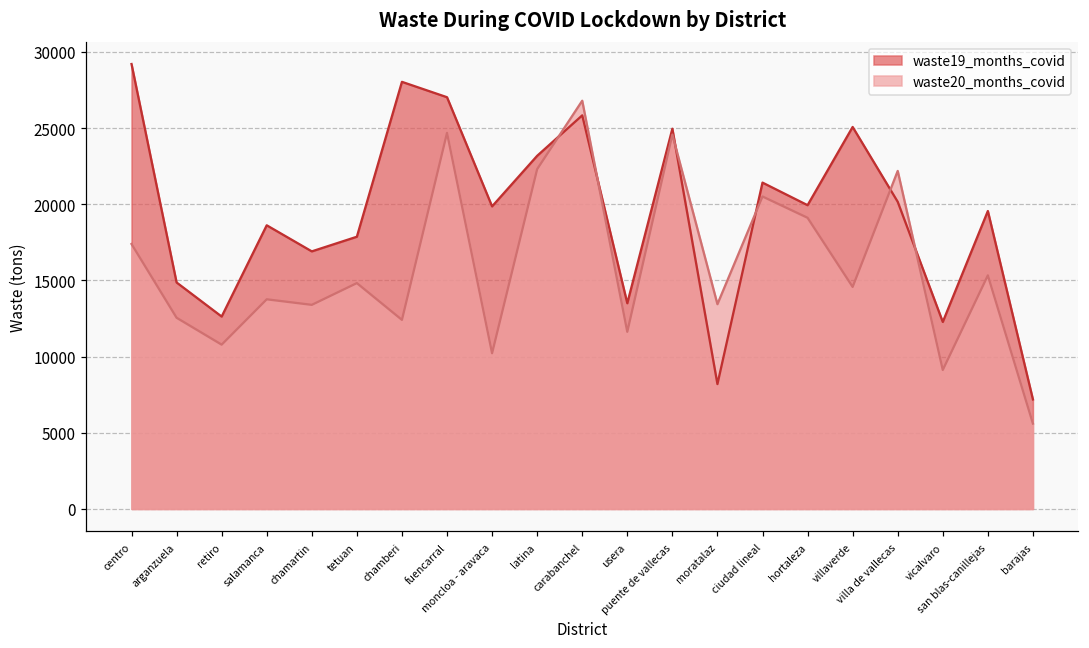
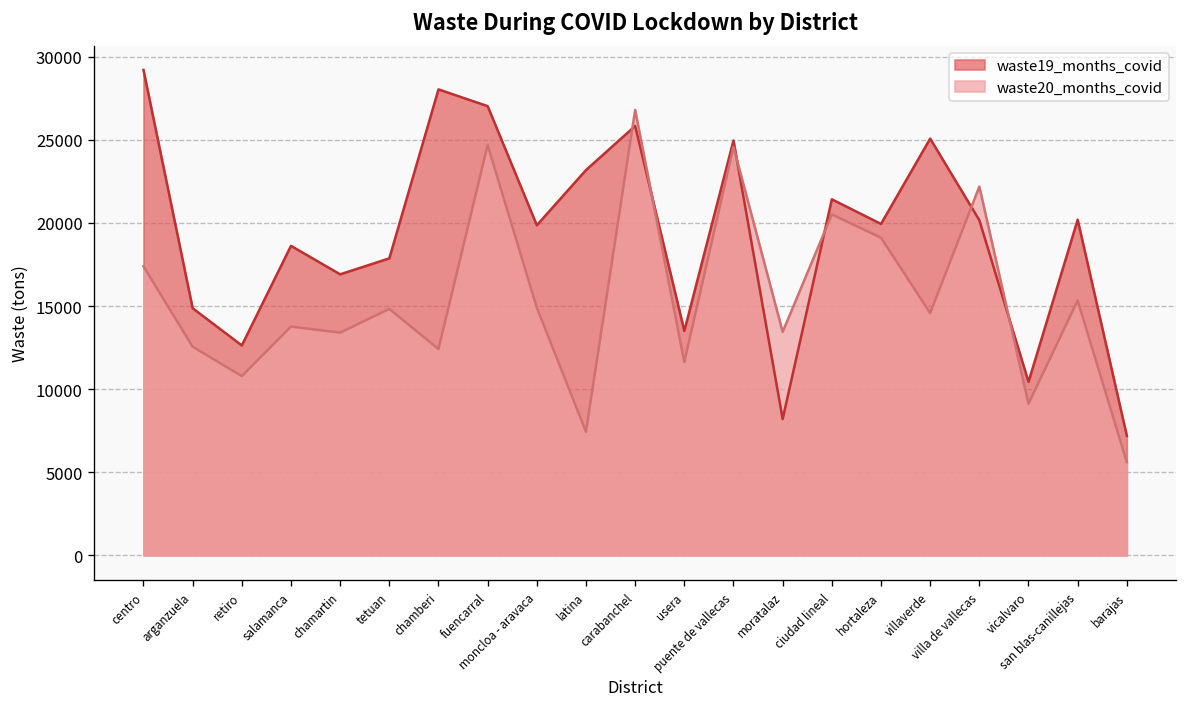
waste20_months_covid, moncloa - aravaca: 10200 -> 14900
waste20_months_covid, latina: 22300 -> 7400
waste19_months_covid, vicalvaro: 12300 -> 10400
waste19_months_covid, san blas-canillejas: 19600 -> 20200
